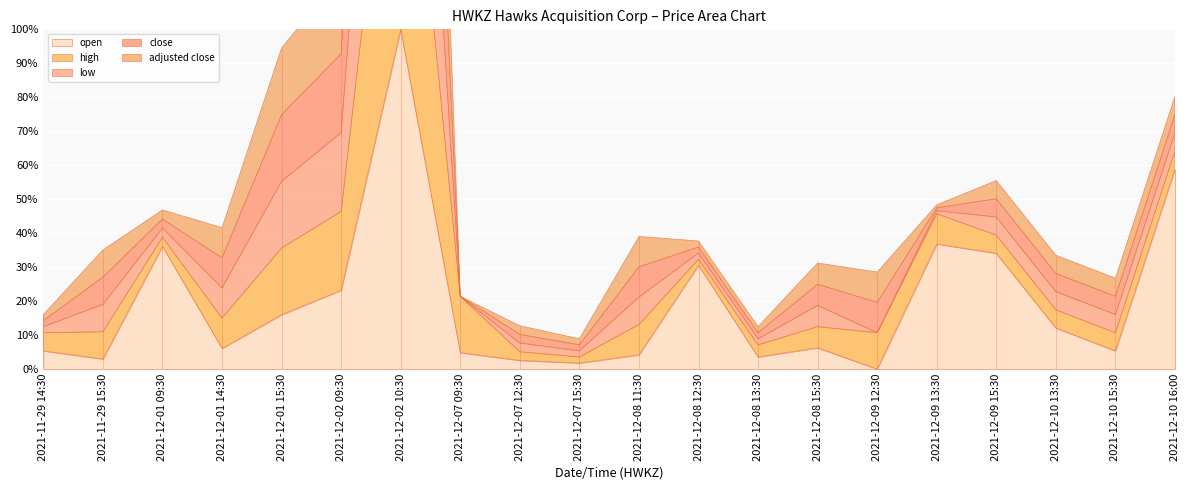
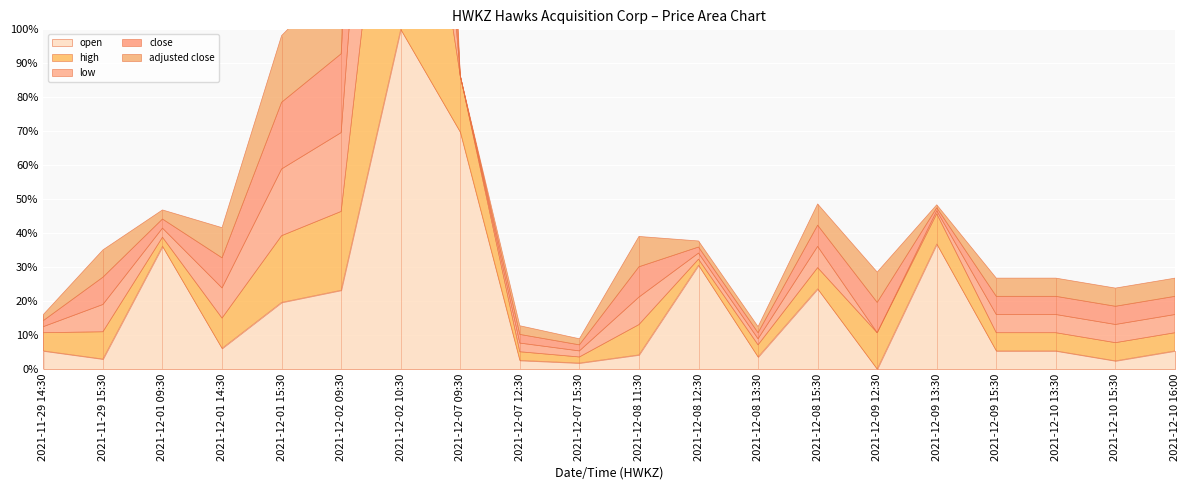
open, 2021-12-01 15:30: 16% -> 20%
open, 2021-12-07 09:30: 5% -> 70%
open, 2021-12-08 15:30: 6% -> 24%
open, 2021-12-09 15:30: 34% -> 5%
open, 2021-12-10 13:30: 12% -> 5%
open, 2021-12-10 15:30: 5% -> 2%
open, 2021-12-10 16:00: 59% -> 5%
